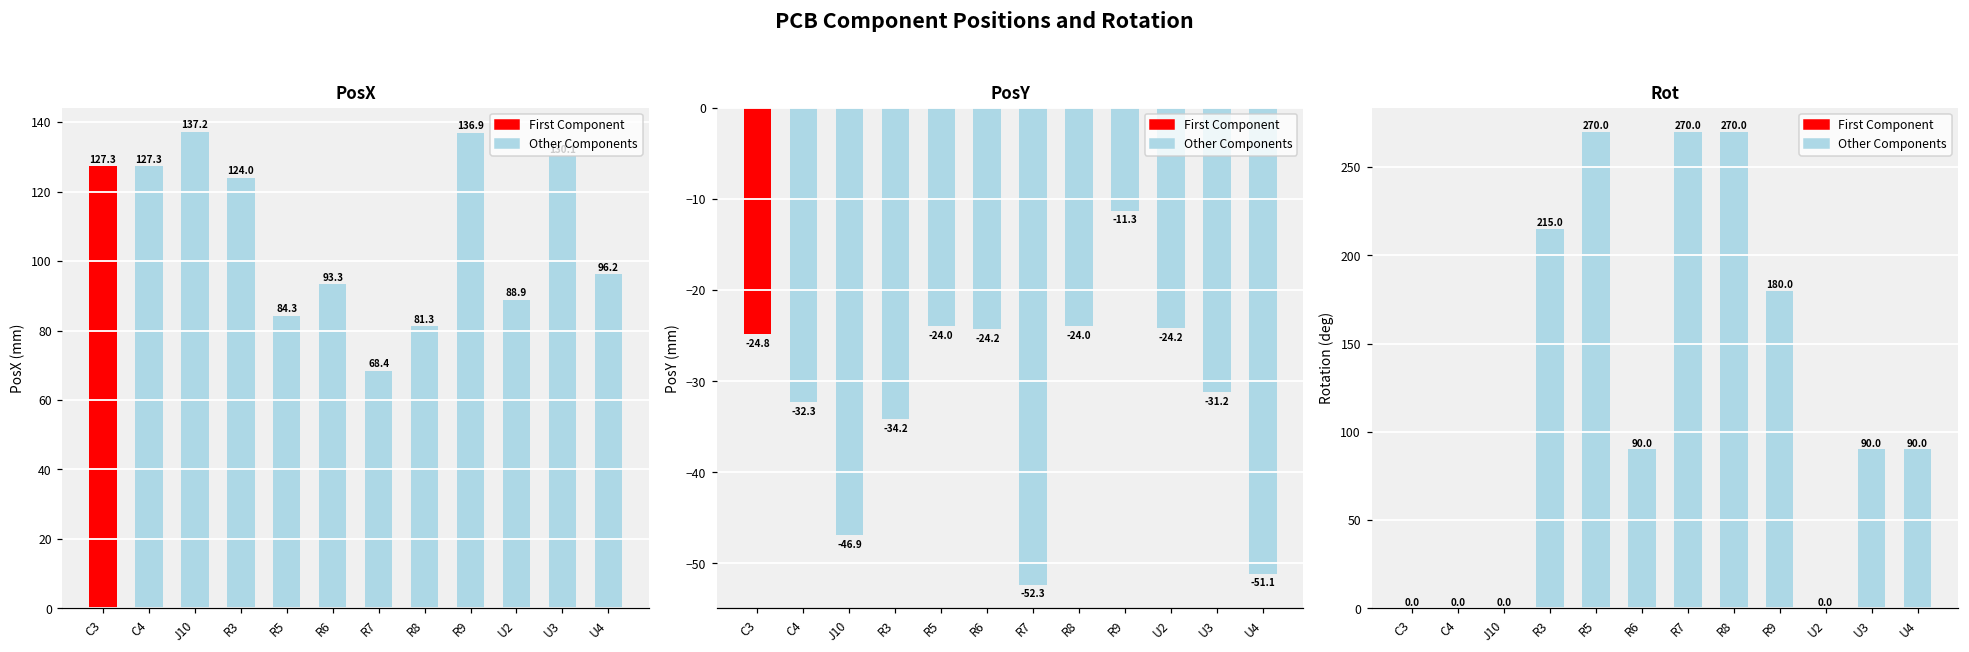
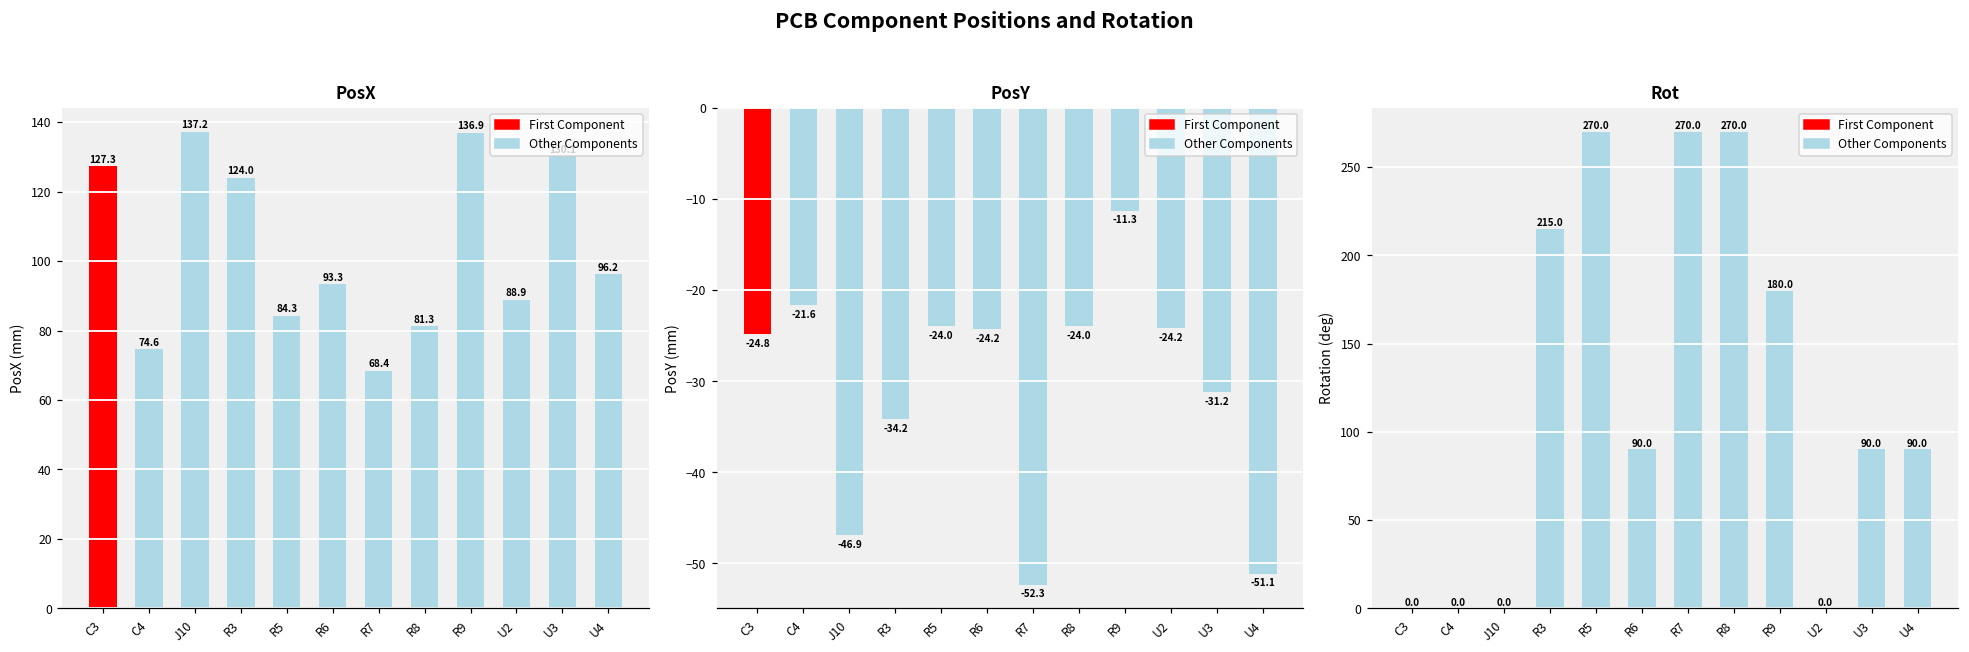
PosX, C4: 127.3 -> 74.6
PosY, C4: -32.3 -> -21.6
